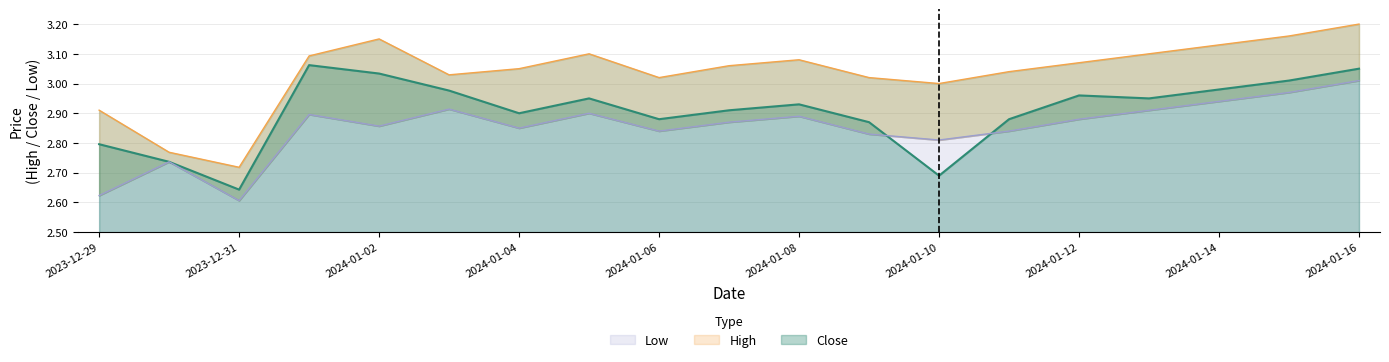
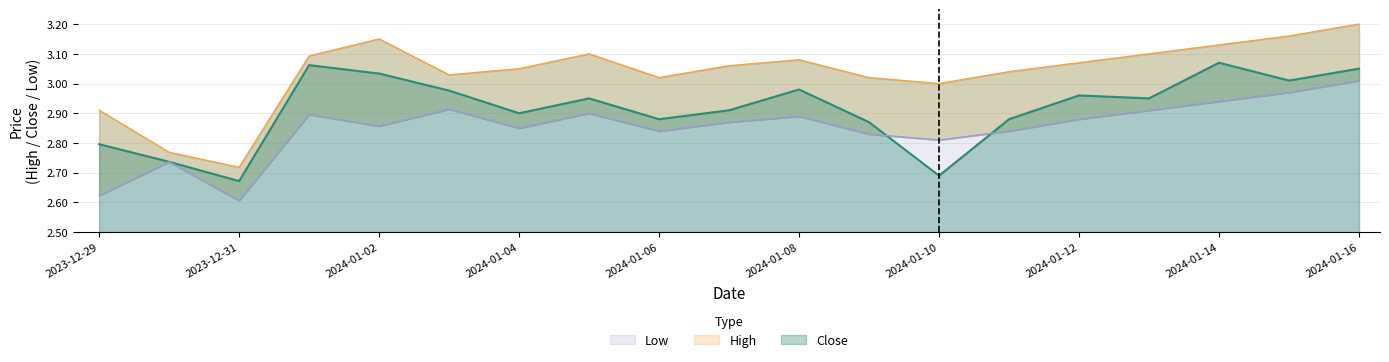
Close, 2023-12-31: 2.64 -> 2.67
Close, 2024-01-08: 2.93 -> 2.98
Close, 2024-01-14: 2.98 -> 3.07
